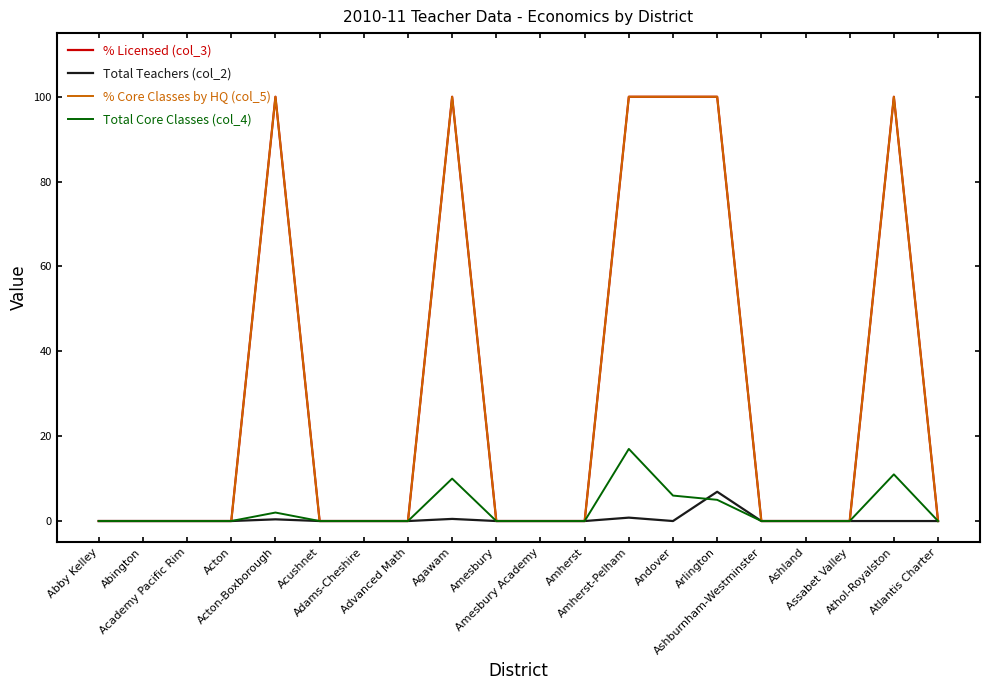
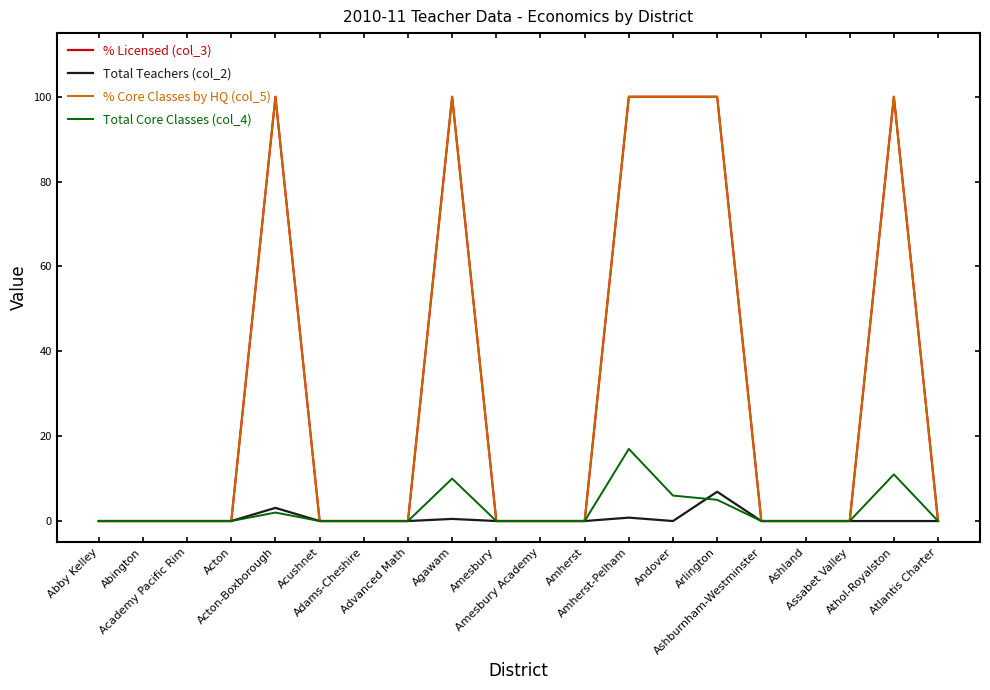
Total Teachers (col_2), Acton-Boxborough: 0 -> 3
